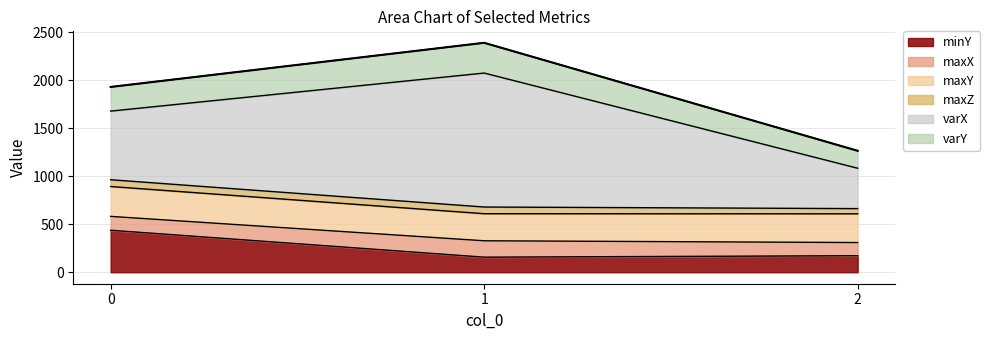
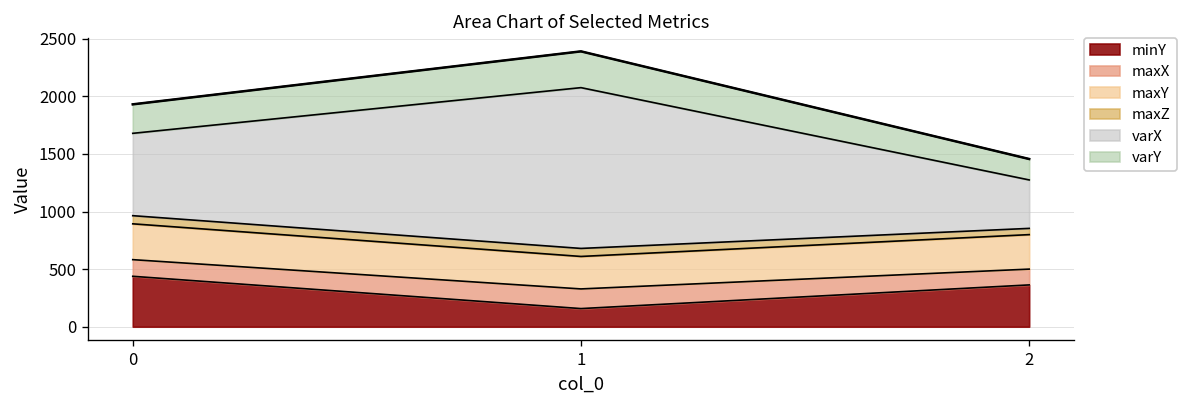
minY, 2: 200 -> 400
